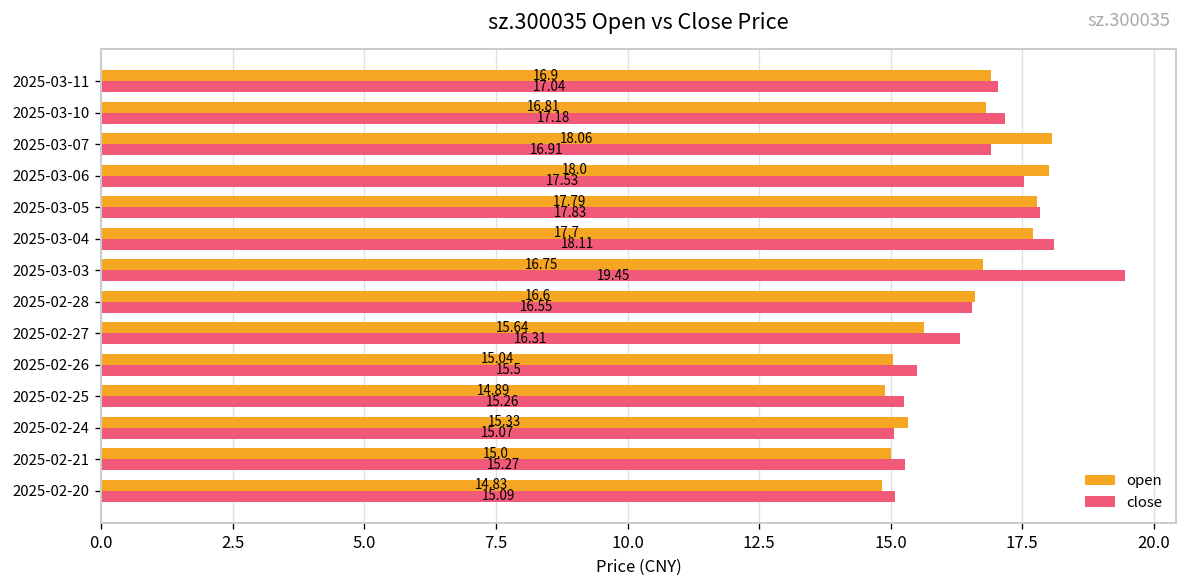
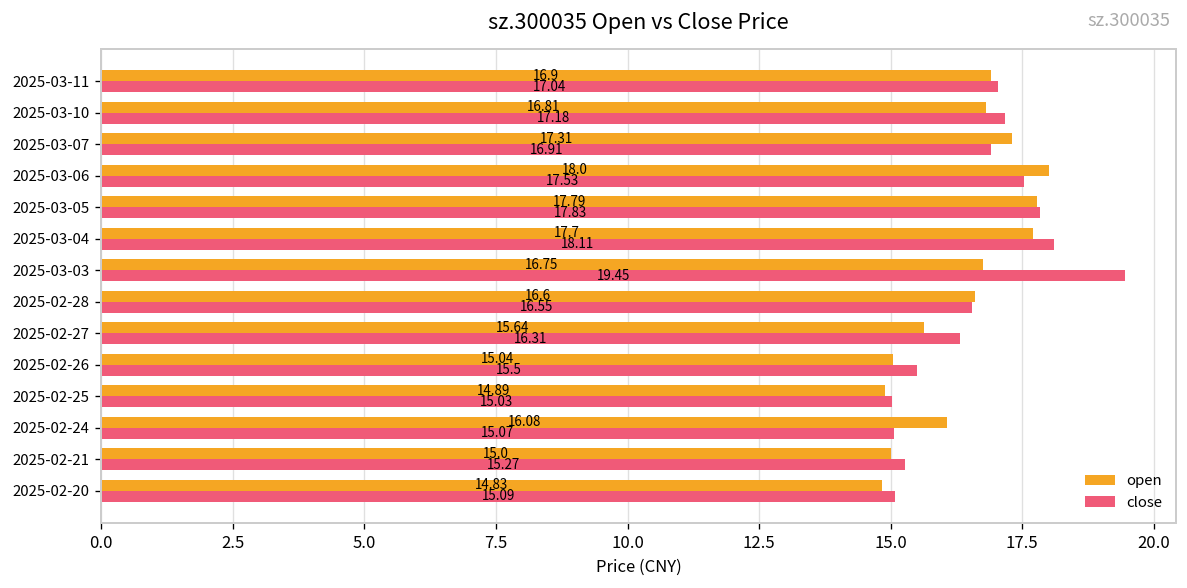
open, 2025-03-07: 18.06 -> 17.31
close, 2025-02-25: 15.26 -> 15.03
open, 2025-02-24: 15.33 -> 16.08
